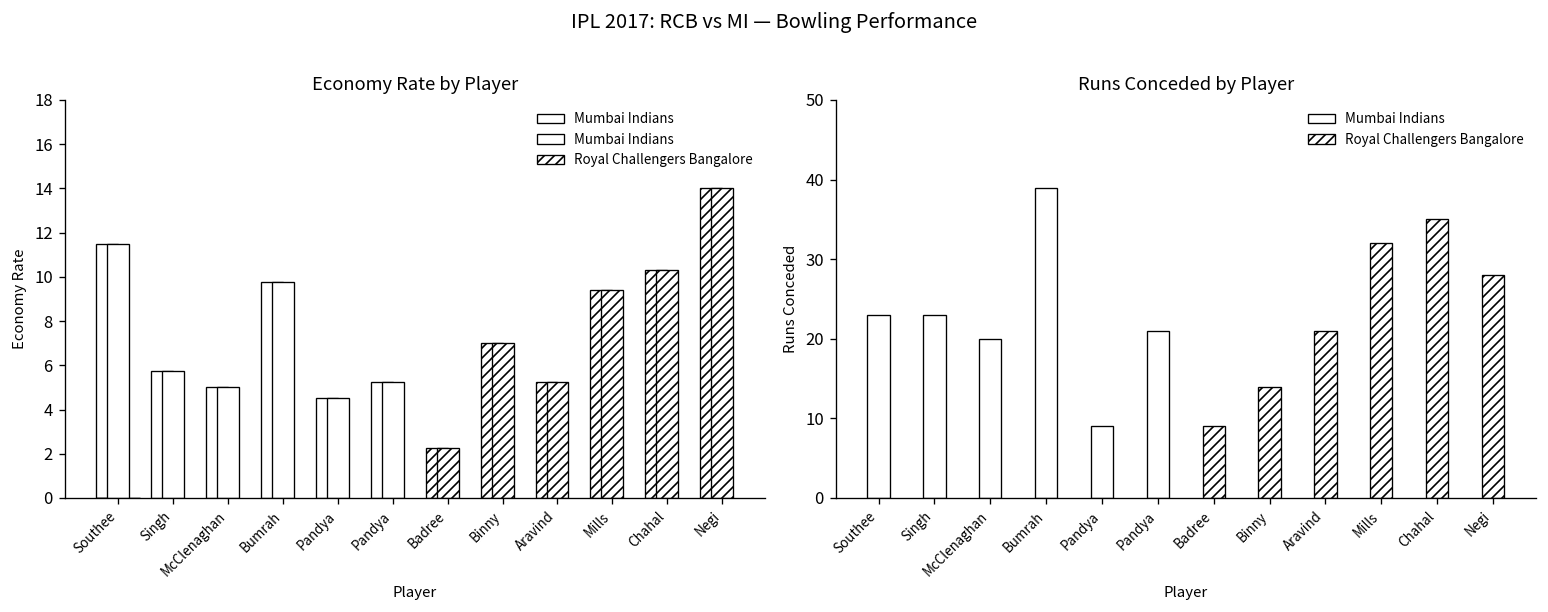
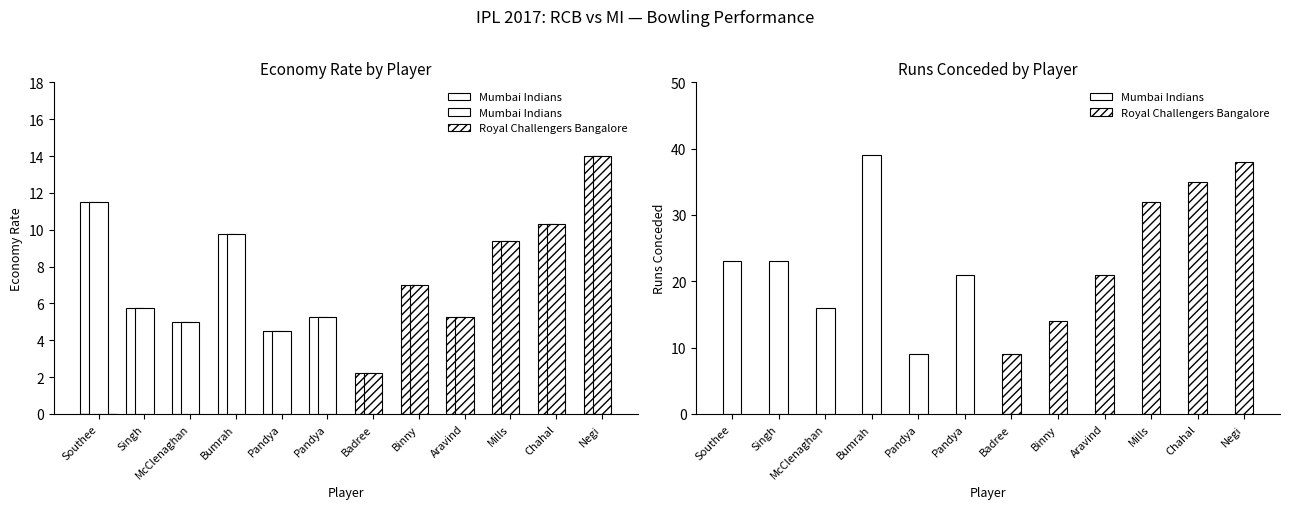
Runs Conceded by Player, McClenaghan: 20 -> 16
Runs Conceded by Player, Negi: 28 -> 38
